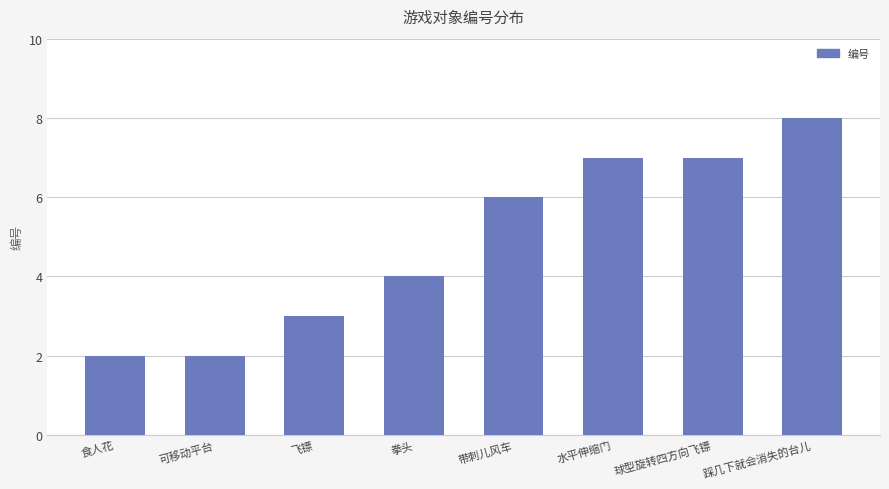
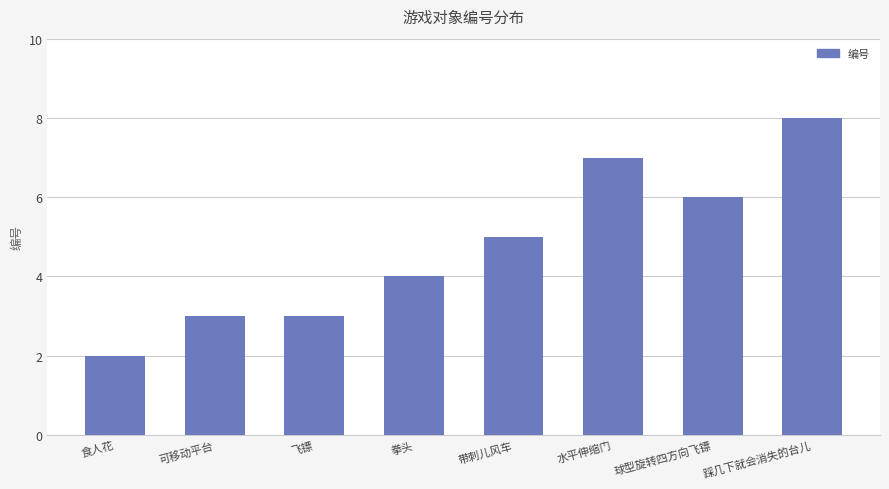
可移动平台: 2 -> 3
带刺儿风车: 6 -> 5
球型旋转四方向飞镖: 7 -> 6
